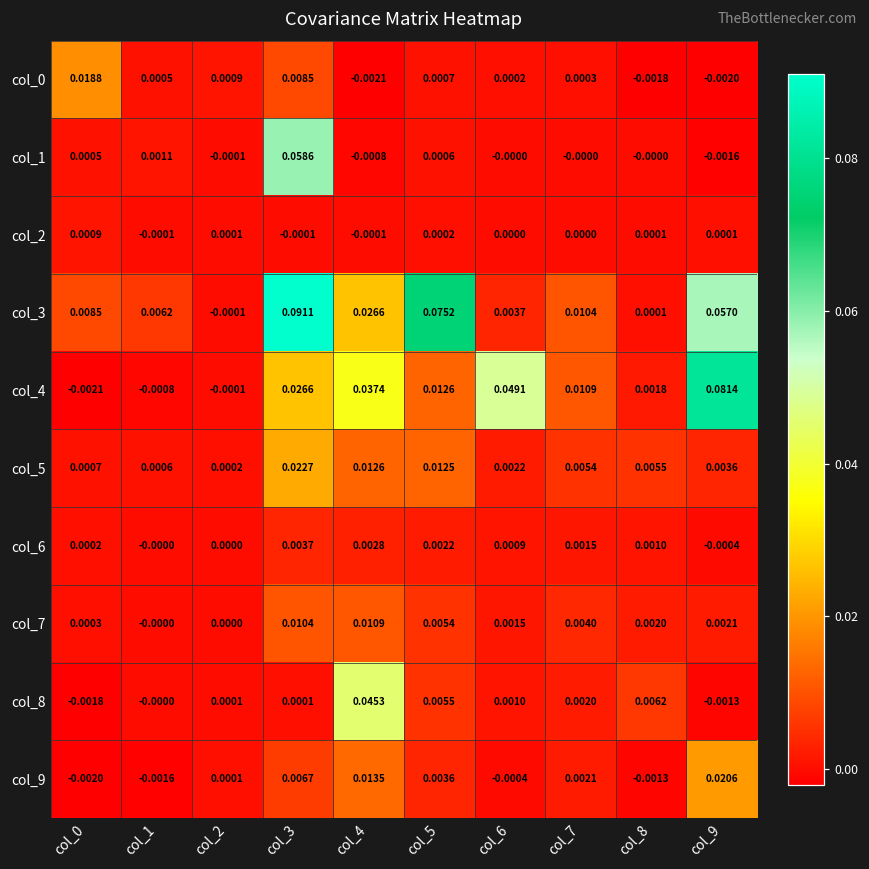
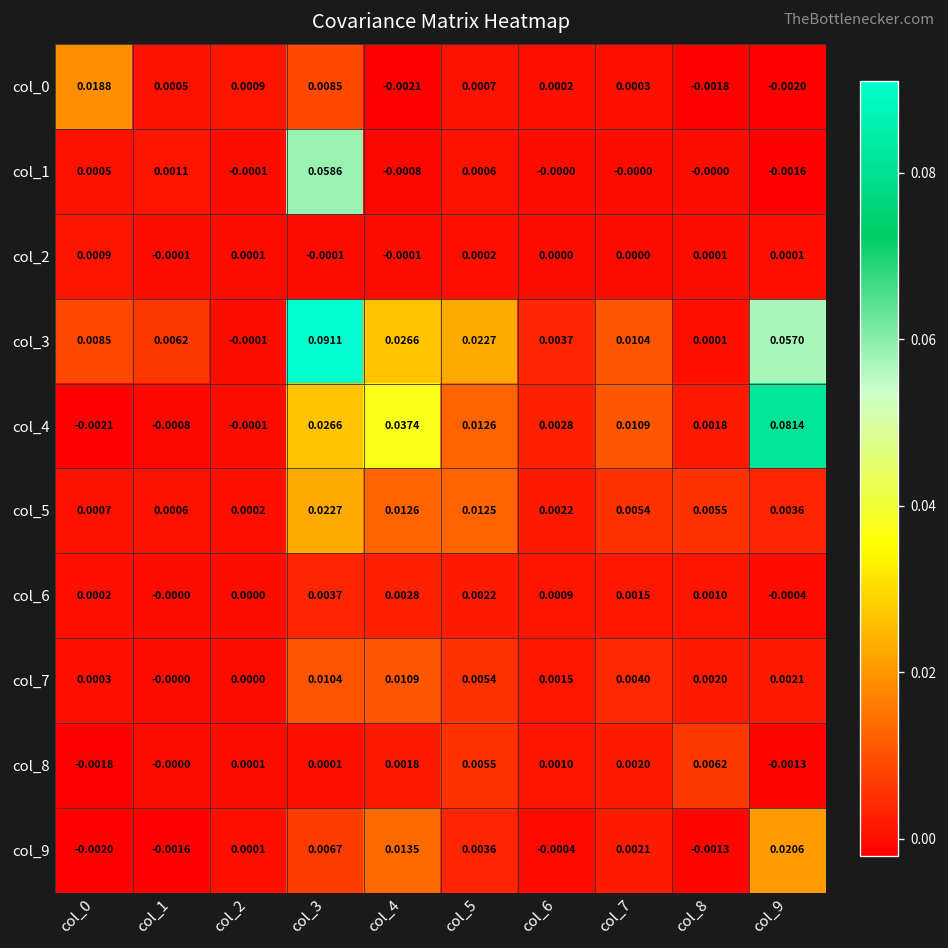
col_3, col_5: 0.0752 -> 0.0227
col_4, col_6: 0.0491 -> 0.0028
col_8, col_4: 0.0453 -> 0.0018
